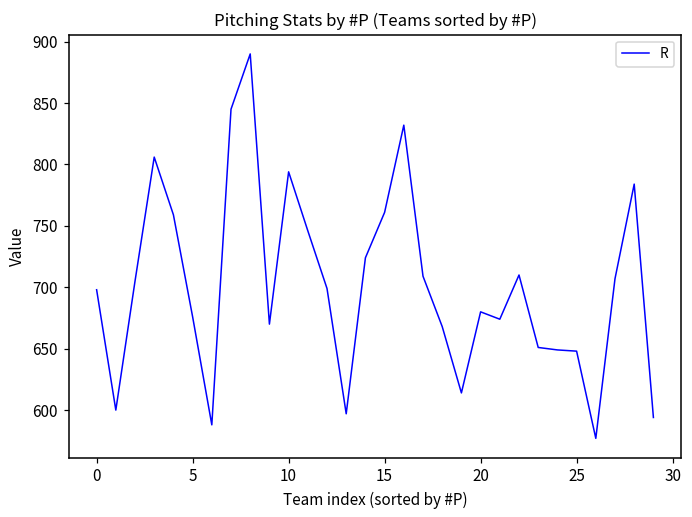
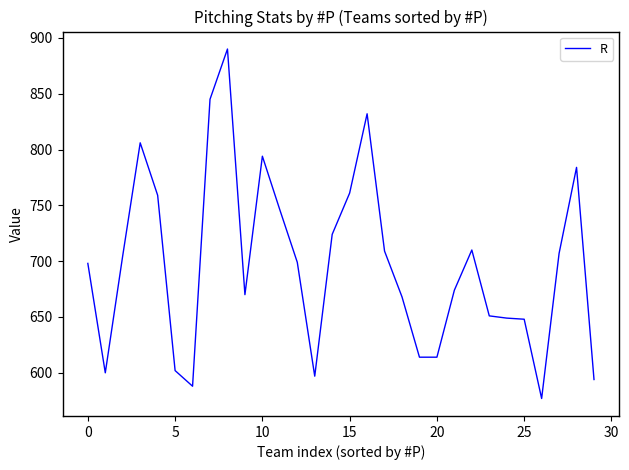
5: 676 -> 602
20: 680 -> 614
